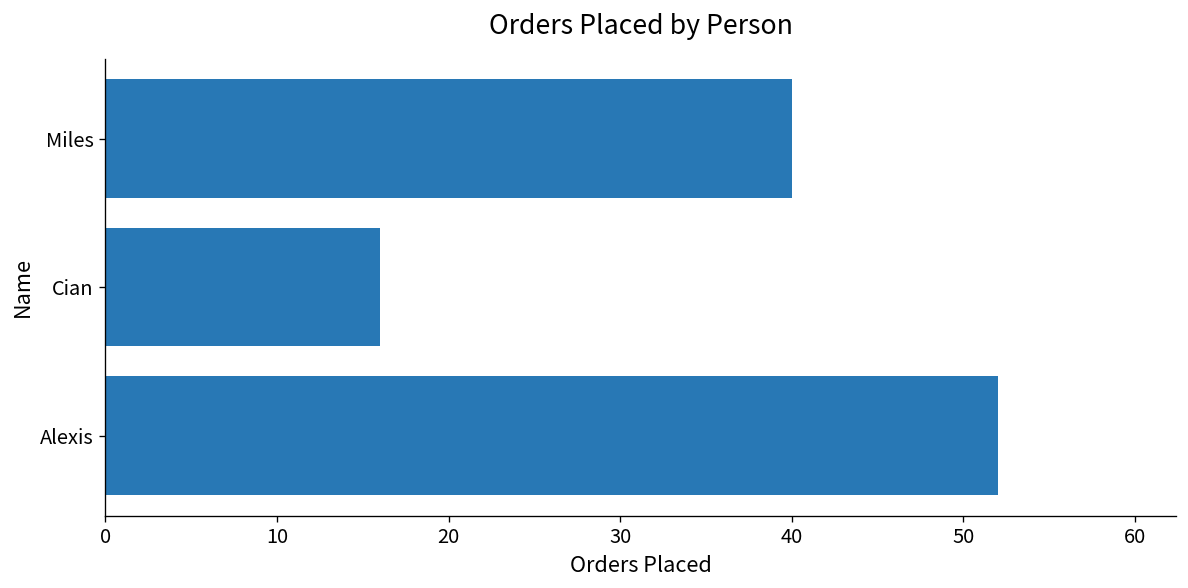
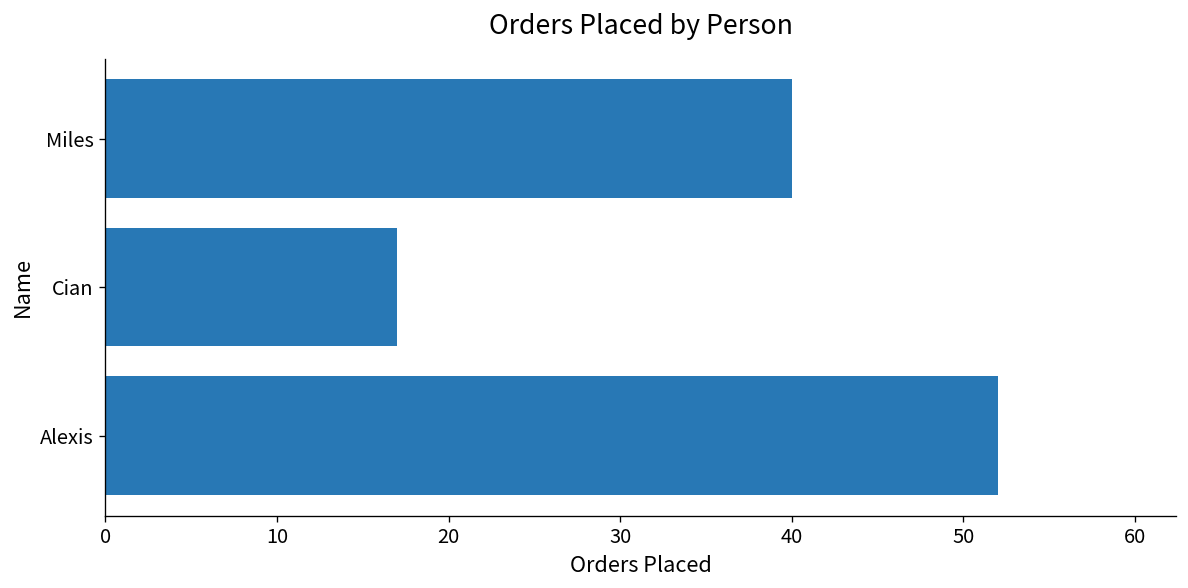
Cian: 16 -> 17
